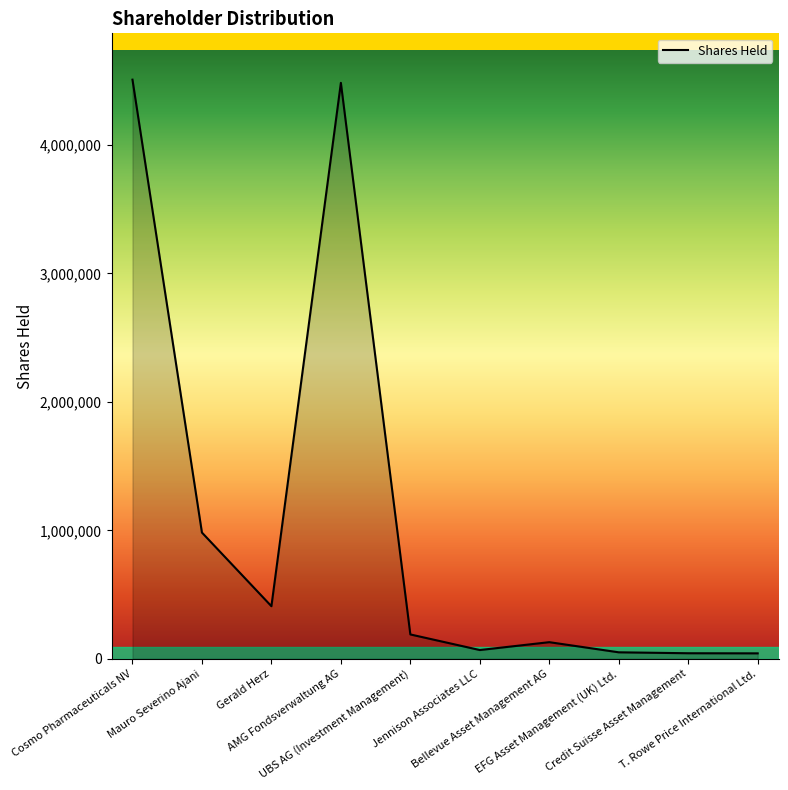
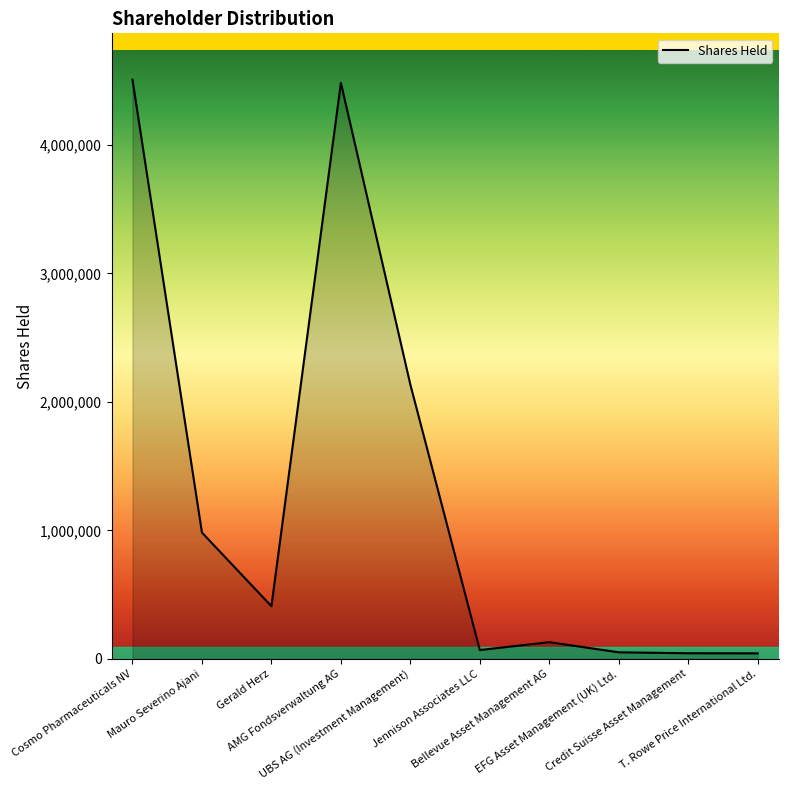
UBS AG (Investment Management): 190,000 -> 2,130,000
